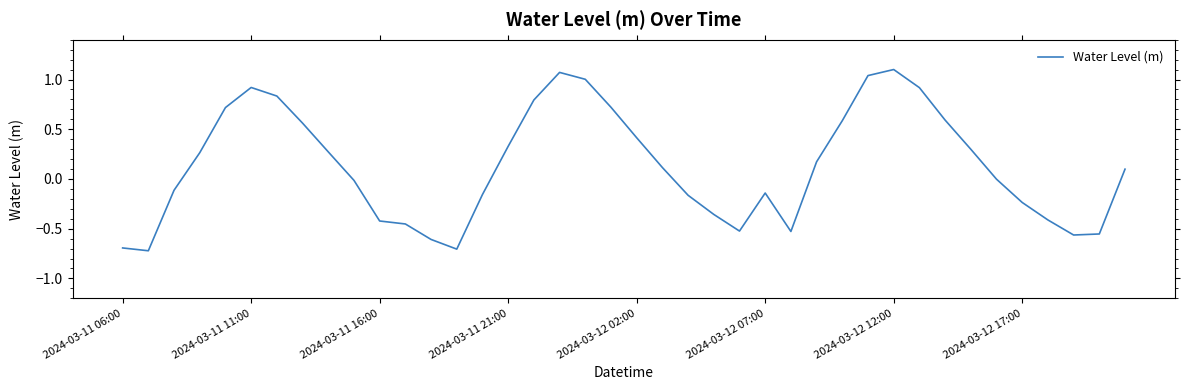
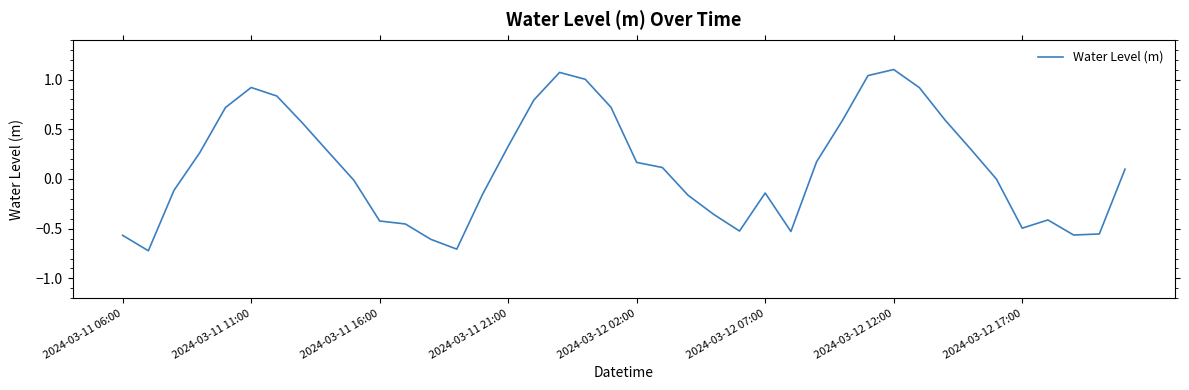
2024-03-11 06:00: -0.7 -> -0.6
2024-03-12 02:00: 0.4 -> 0.2
2024-03-12 17:00: -0.2 -> -0.5
